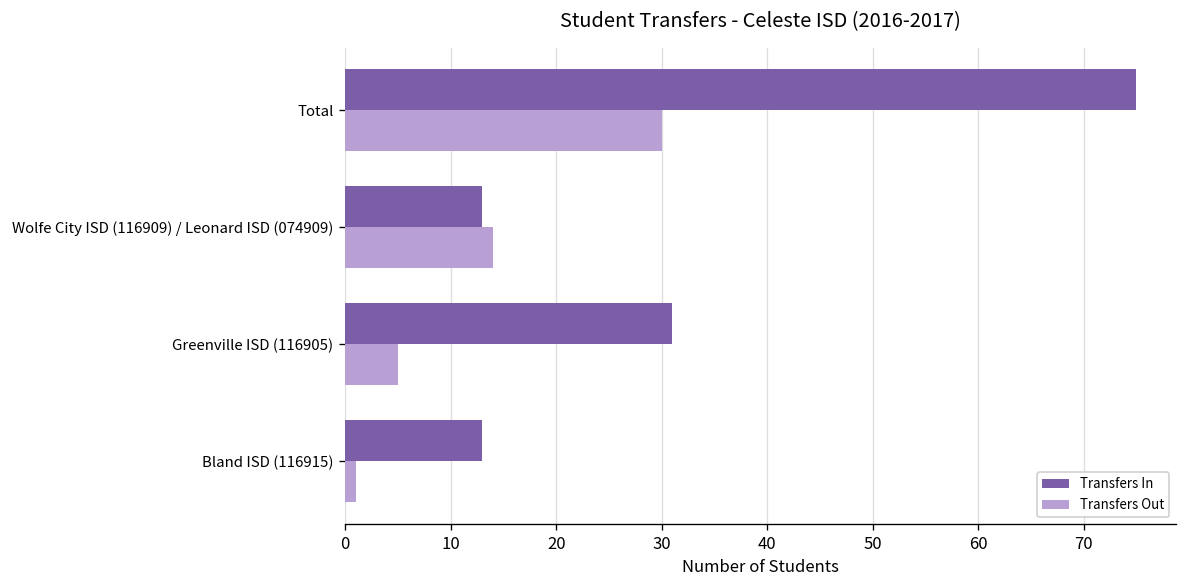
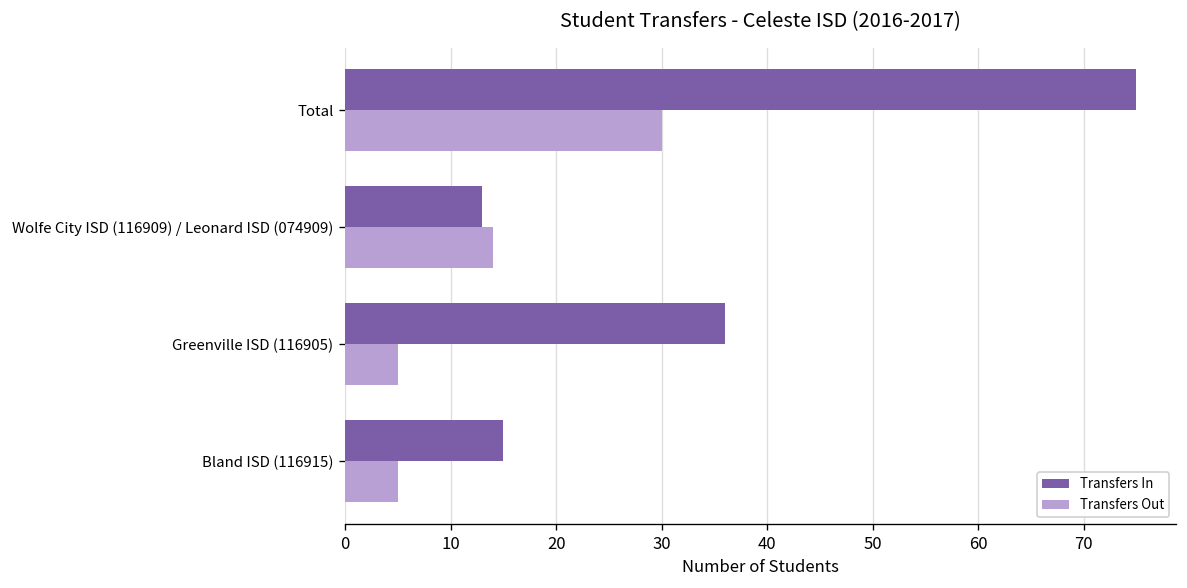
Transfers In, Greenville ISD (116905): 31 -> 36
Transfers In, Bland ISD (116915): 13 -> 15
Transfers Out, Bland ISD (116915): 1 -> 5
